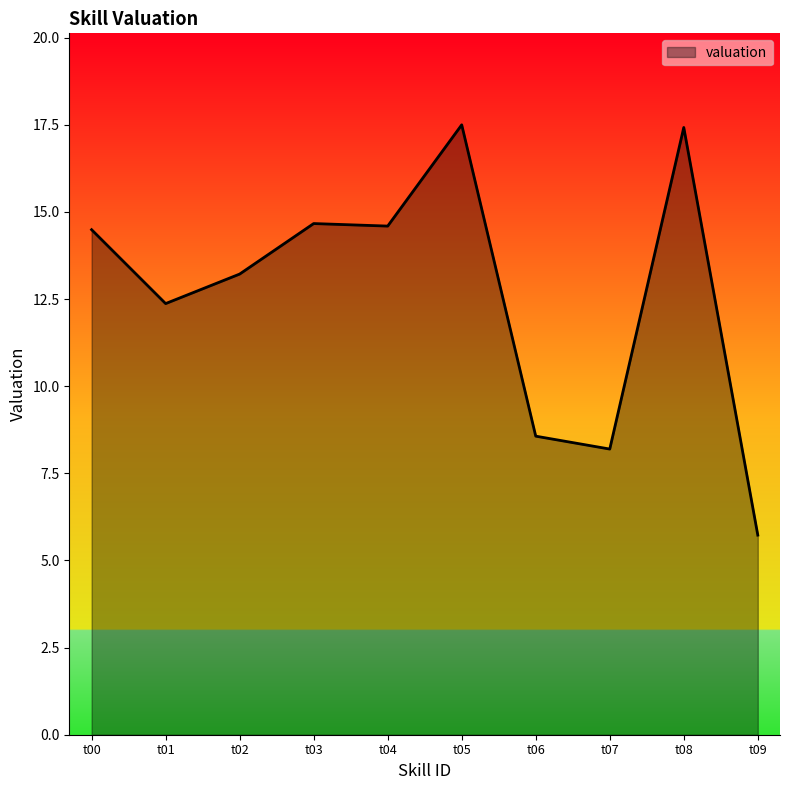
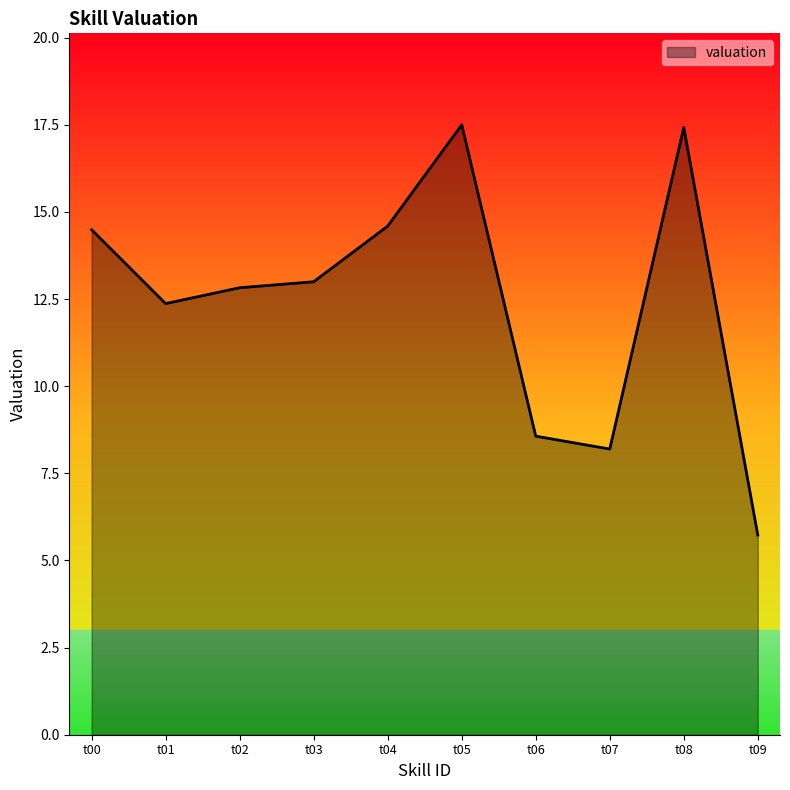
t02: 13.2 -> 12.8
t03: 14.7 -> 13.0
